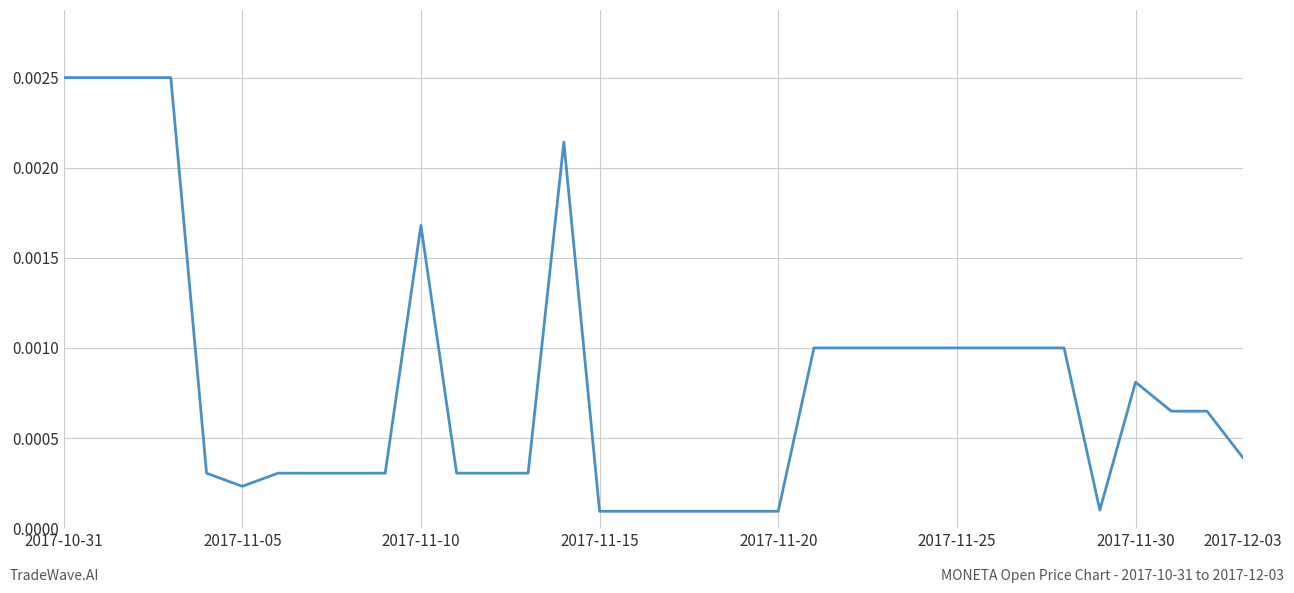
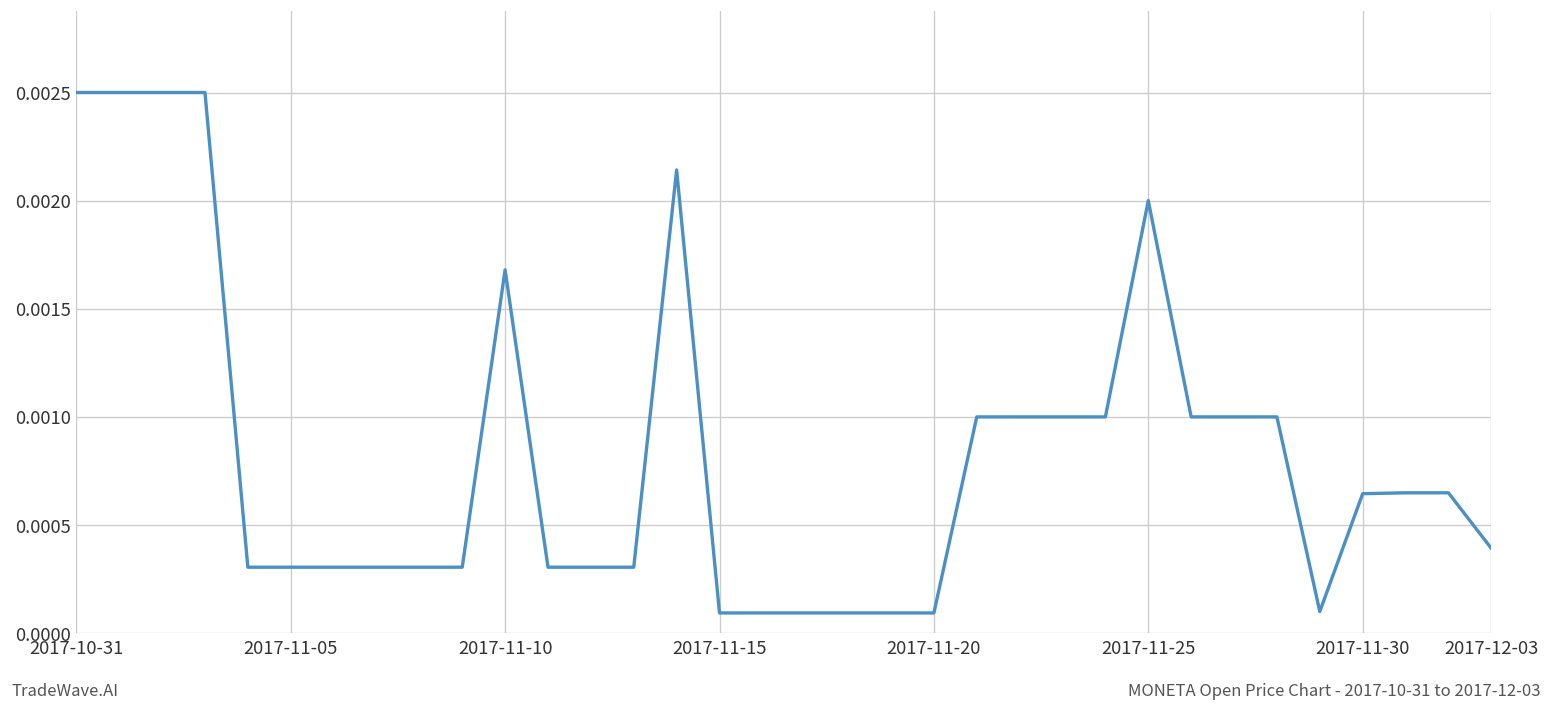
2017-11-05: 0.00023 -> 0.00031
2017-11-25: 0.001 -> 0.002
2017-11-30: 0.00081 -> 0.00065
